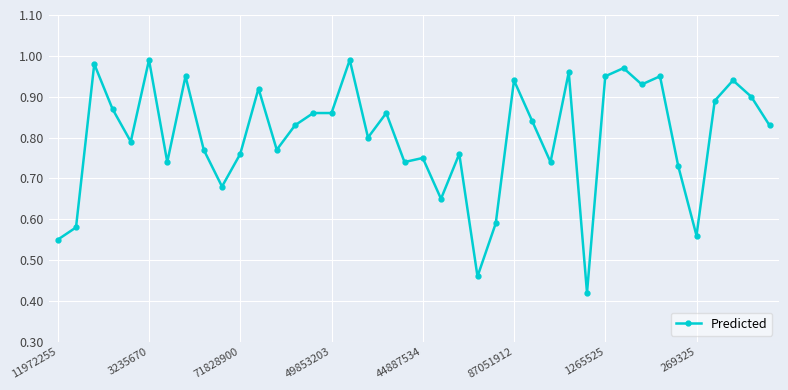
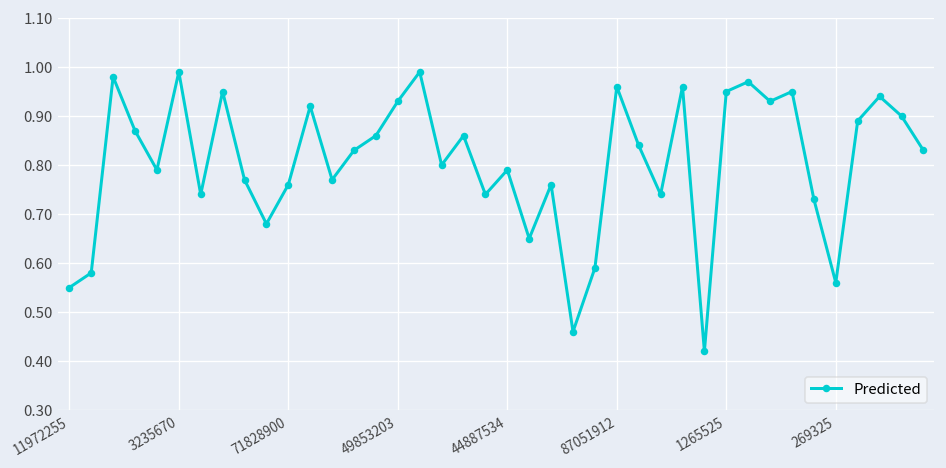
49853203: 0.86 -> 0.93
44887534: 0.75 -> 0.79
87051912: 0.94 -> 0.96
